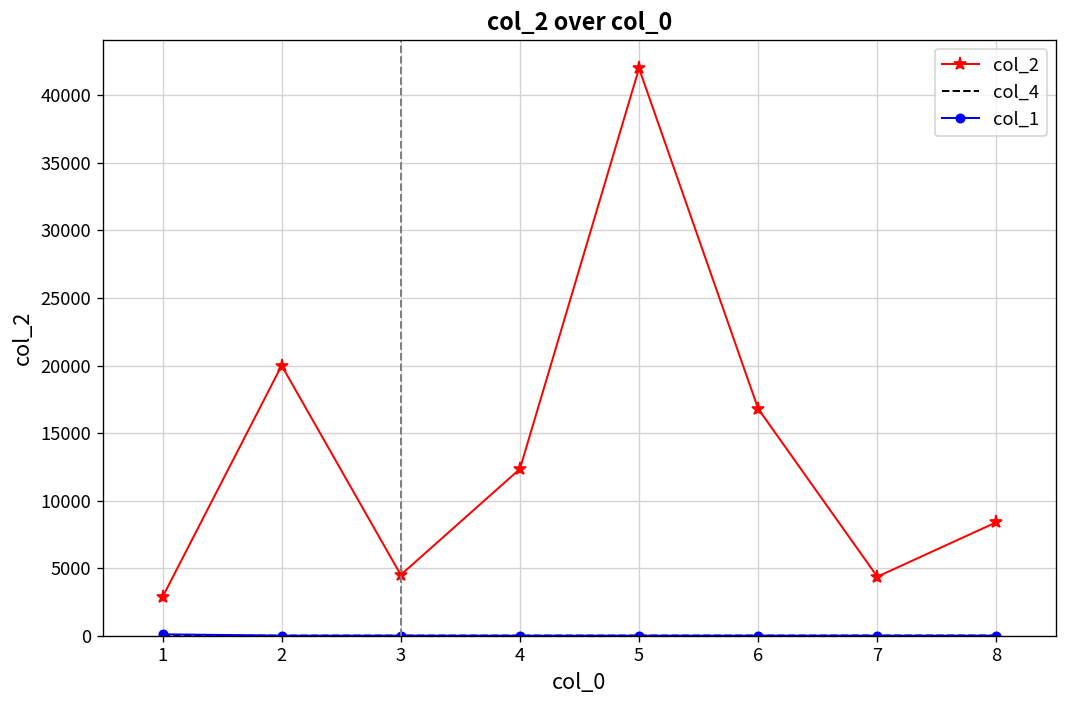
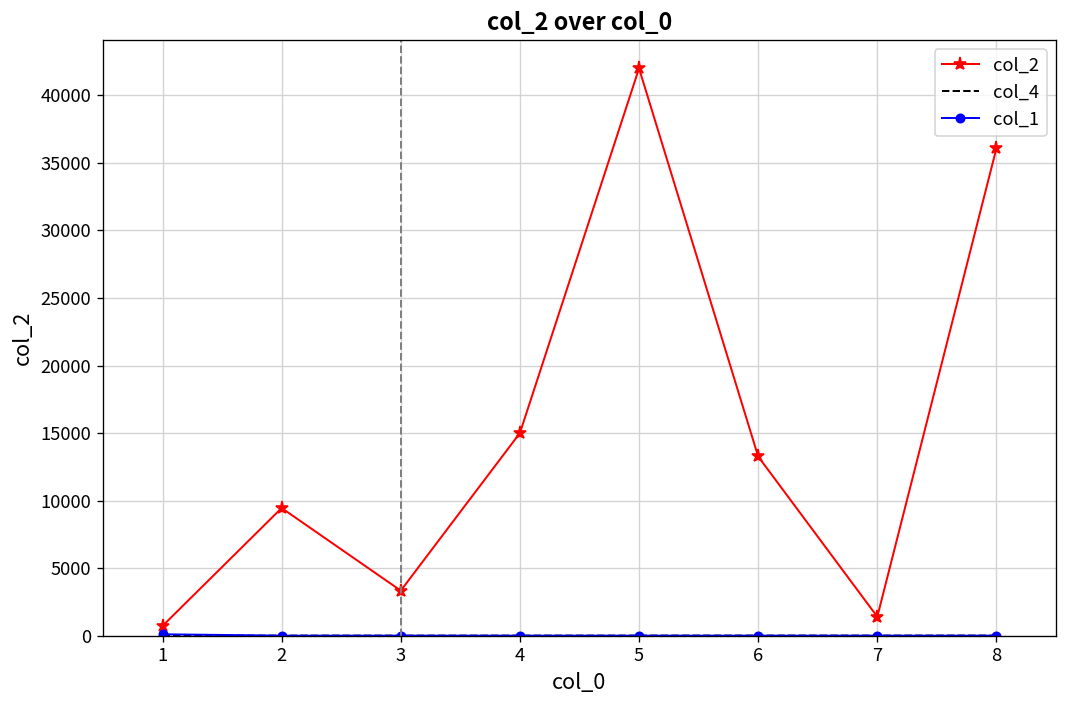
col_2, 1: 2900 -> 700
col_2, 2: 20000 -> 9400
col_2, 3: 4500 -> 3300
col_2, 4: 12300 -> 15000
col_2, 6: 16800 -> 13300
col_2, 7: 4400 -> 1400
col_2, 8: 8400 -> 36100
